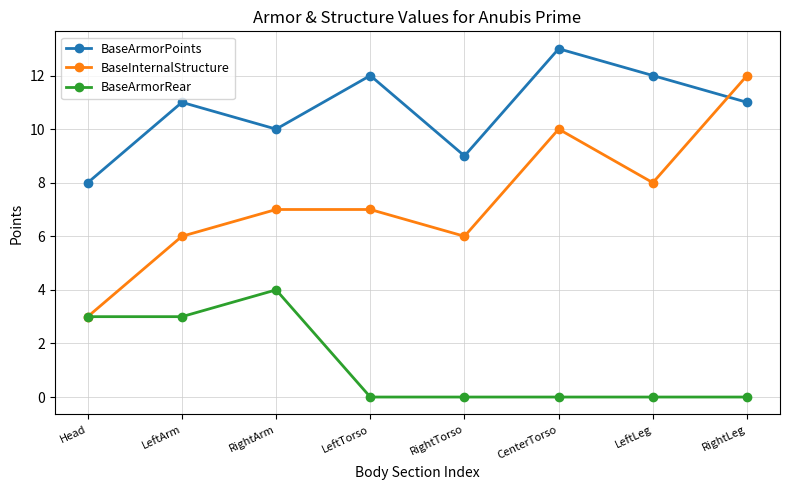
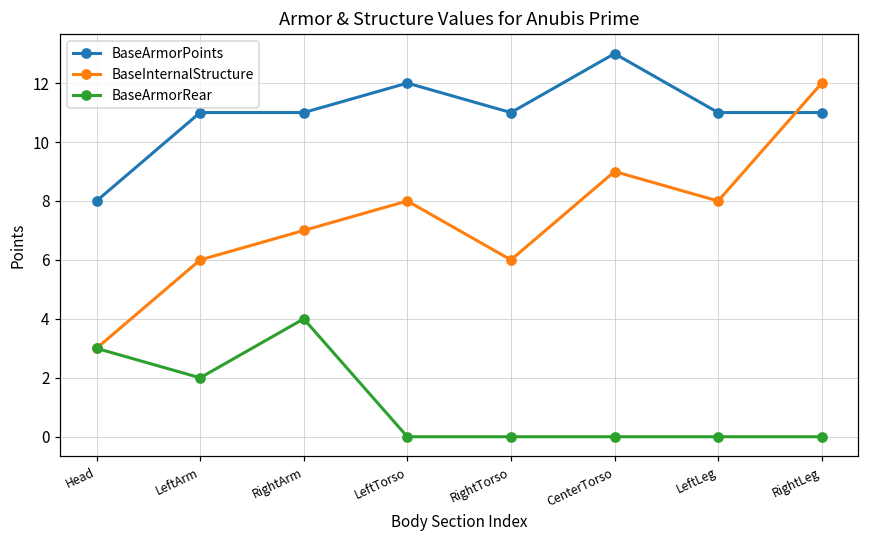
BaseArmorRear, LeftArm: 3 -> 2
BaseArmorPoints, RightArm: 10 -> 11
BaseInternalStructure, LeftTorso: 7 -> 8
BaseArmorPoints, RightTorso: 9 -> 11
BaseInternalStructure, CenterTorso: 10 -> 9
BaseArmorPoints, LeftLeg: 12 -> 11
